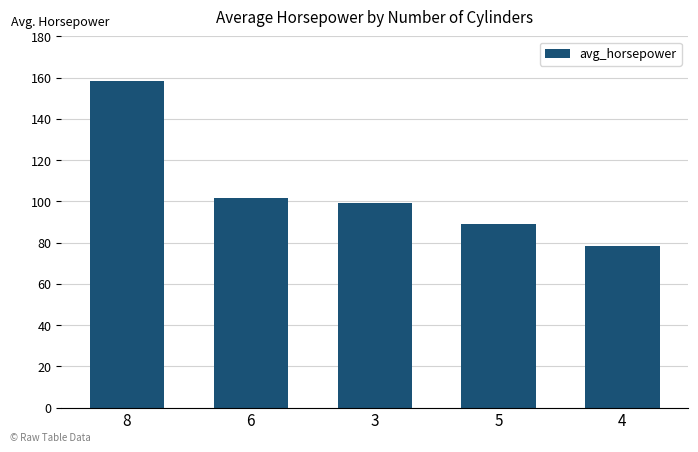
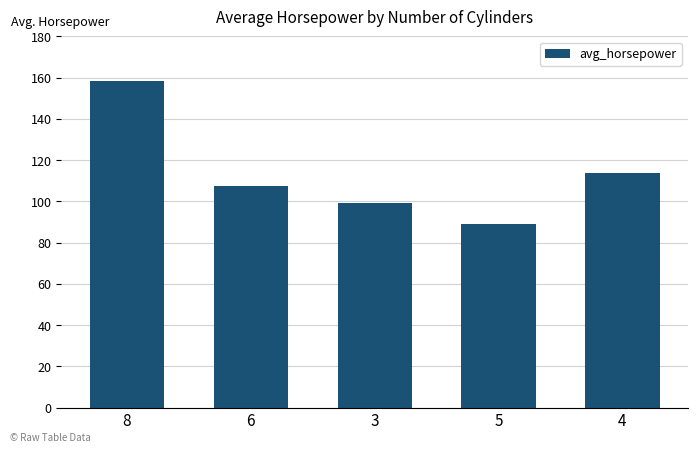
6: 102 -> 107
4: 78 -> 114
